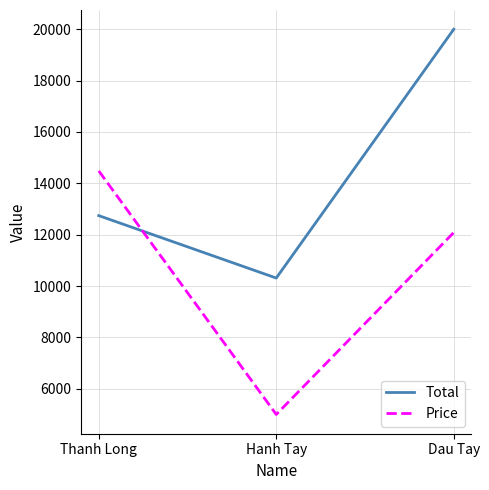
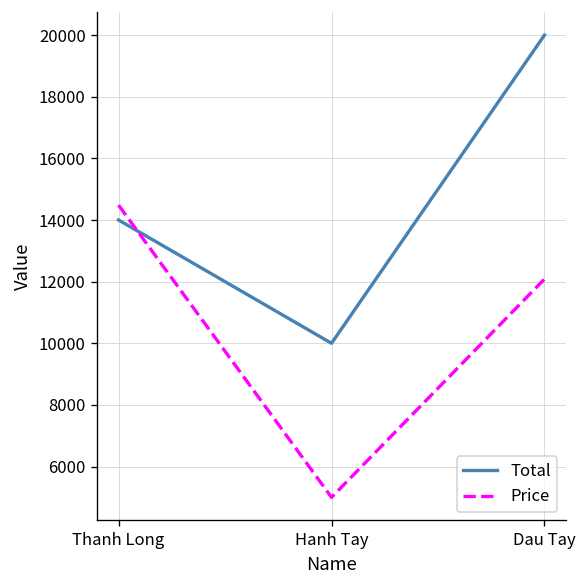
Total, Thanh Long: 12700 -> 14000
Total, Hanh Tay: 10300 -> 10000
